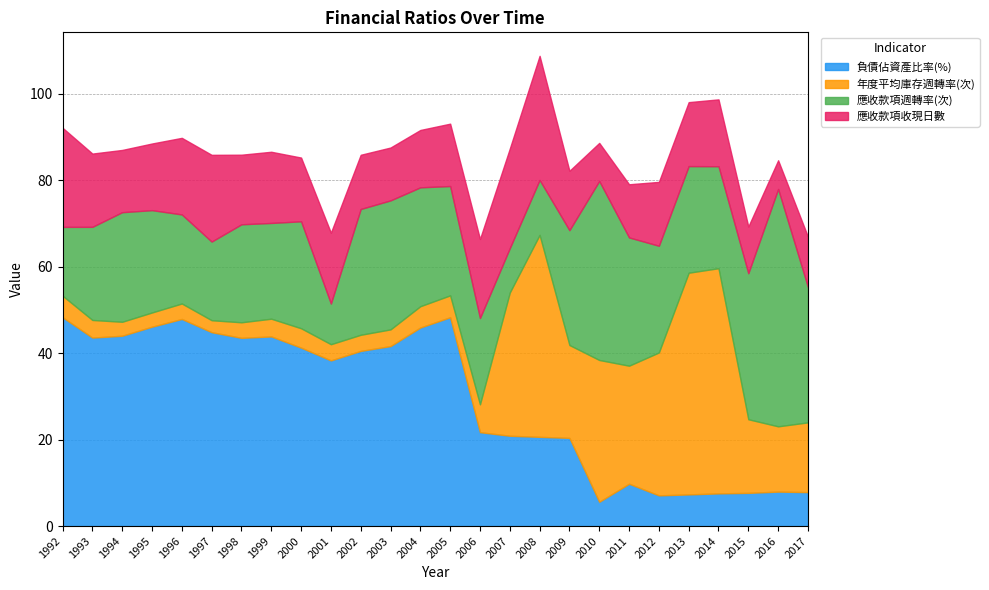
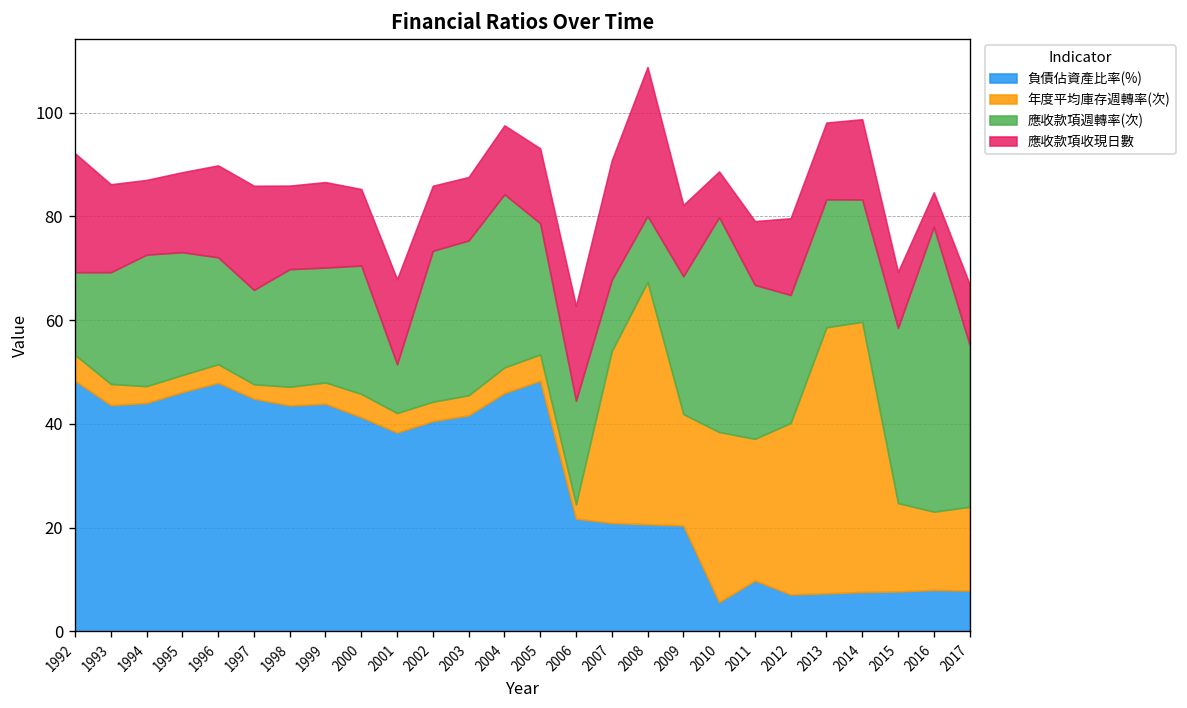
應收款項週轉率(次), 2004: 28 -> 33
年度平均庫存週轉率(次), 2006: 6 -> 3
應收款項週轉率(次), 2007: 10 -> 14
